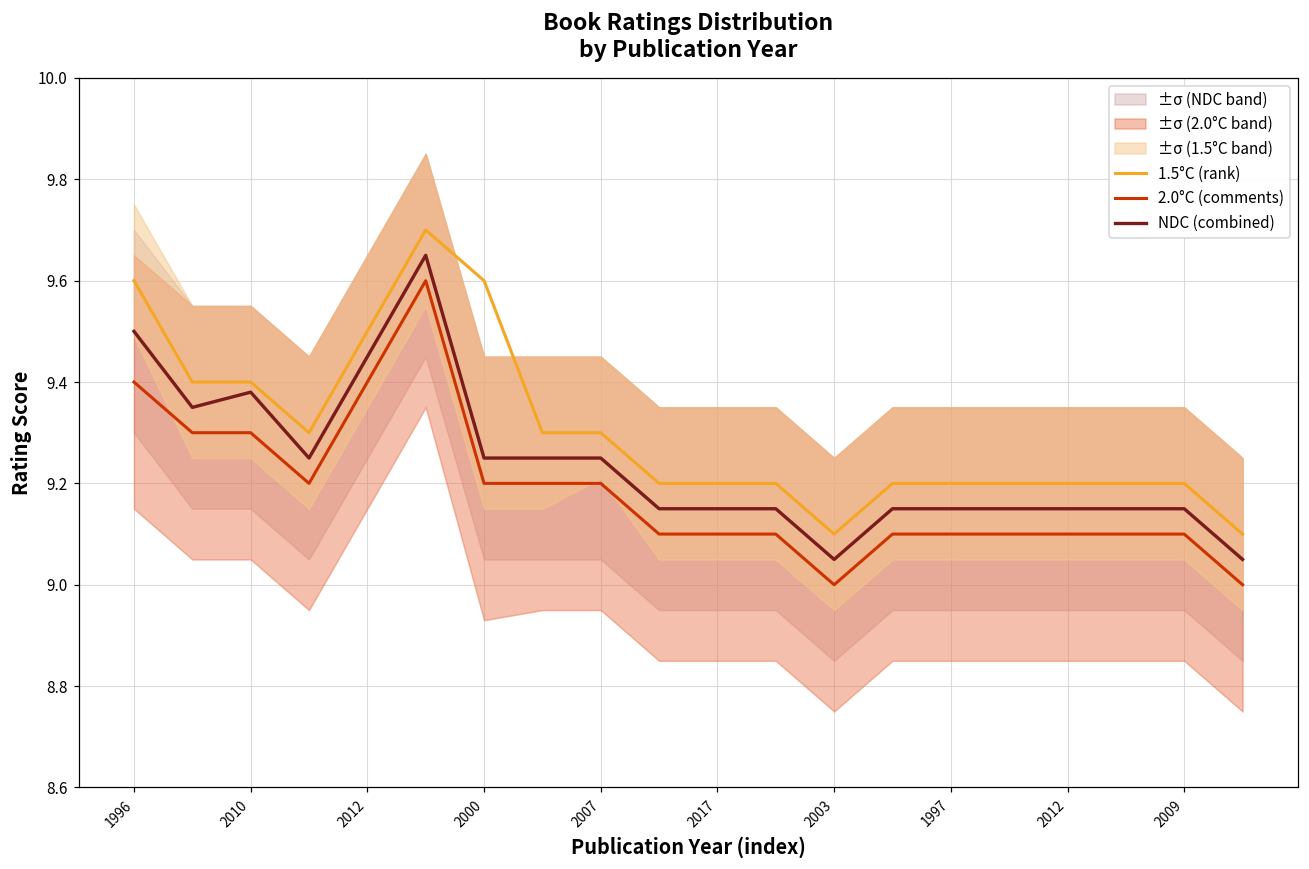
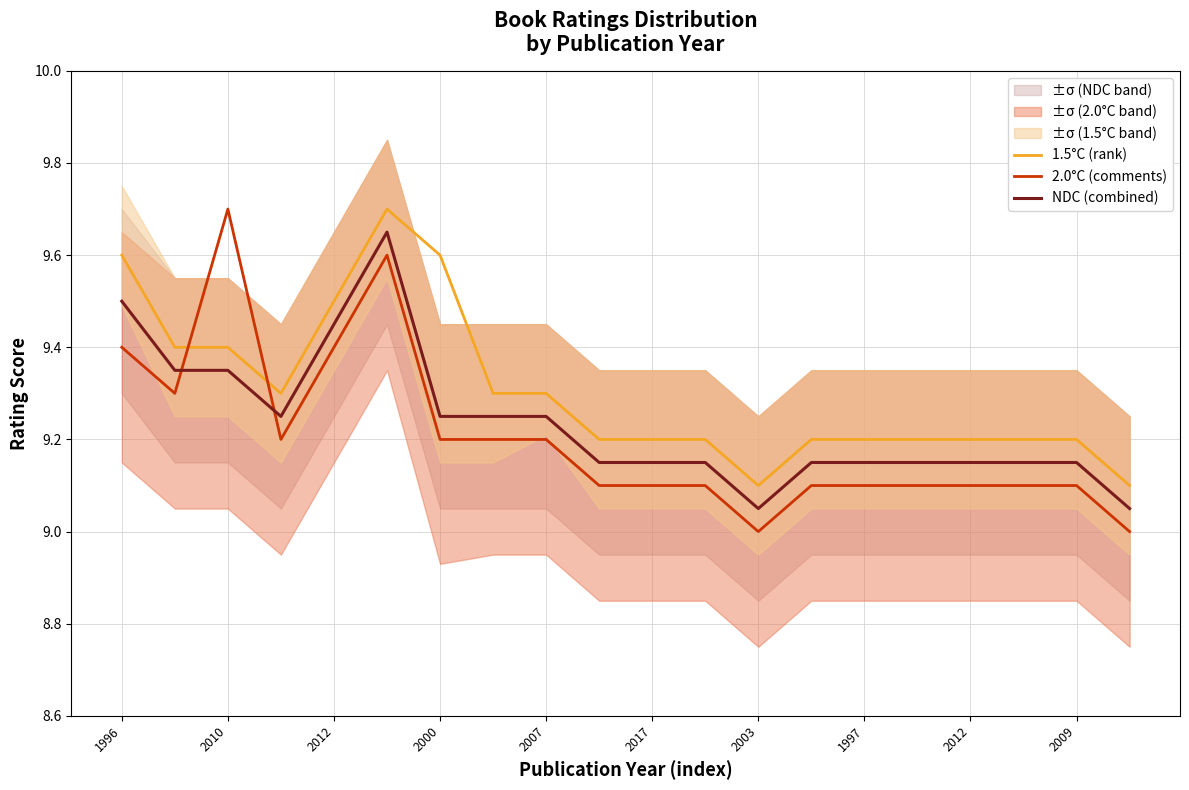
2.0°C (comments), 2010: 9.3 -> 9.7
NDC (combined), 2010: 9.38 -> 9.35
